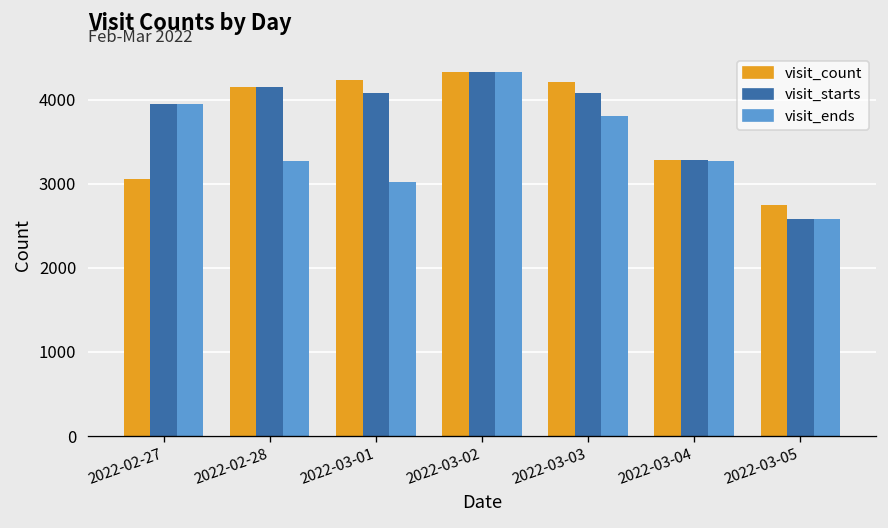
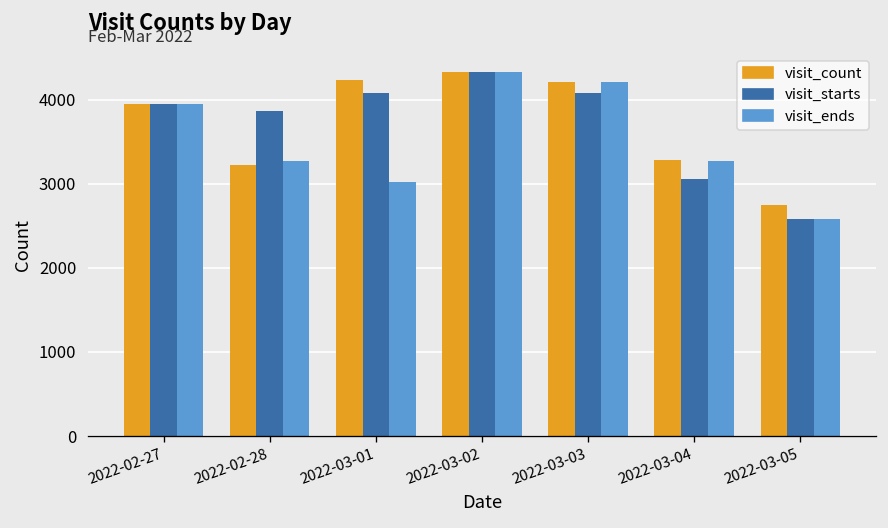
visit_count, 2022-02-27: 3100 -> 4000
visit_count, 2022-02-28: 4200 -> 3200
visit_starts, 2022-02-28: 4200 -> 3900
visit_ends, 2022-03-03: 3800 -> 4200
visit_starts, 2022-03-04: 3300 -> 3100
